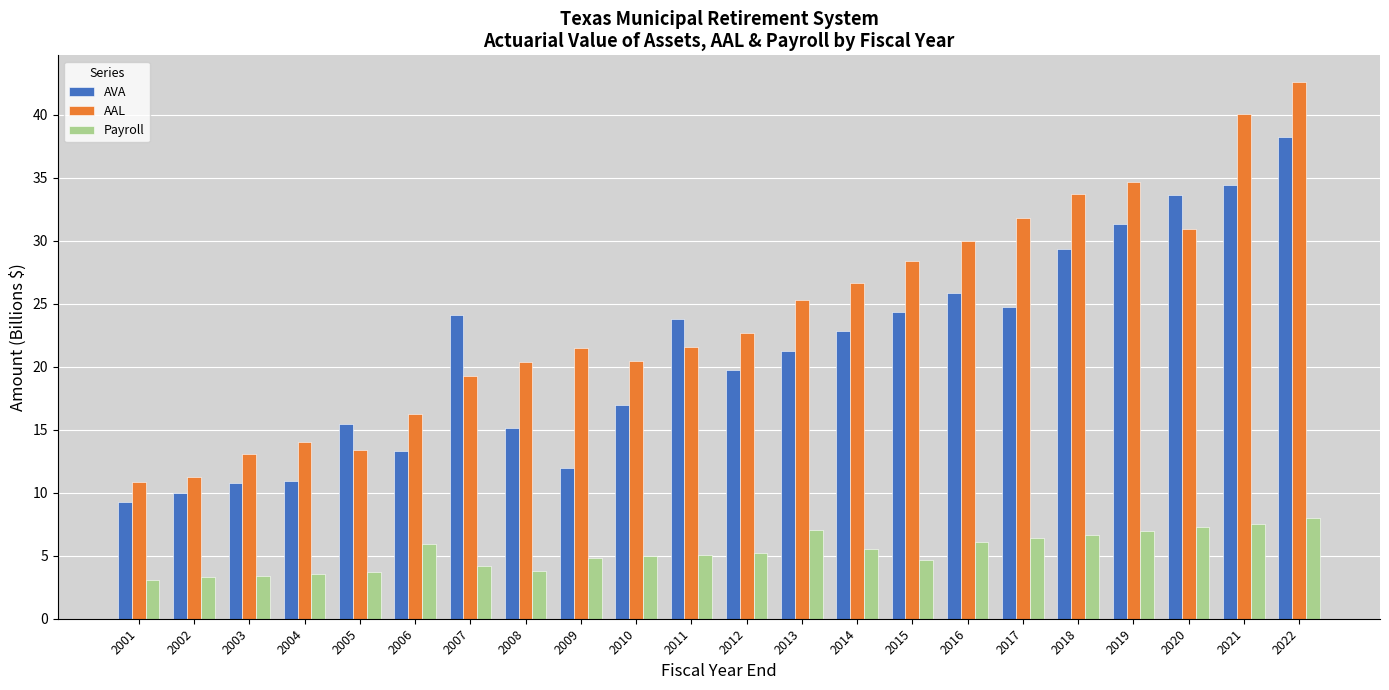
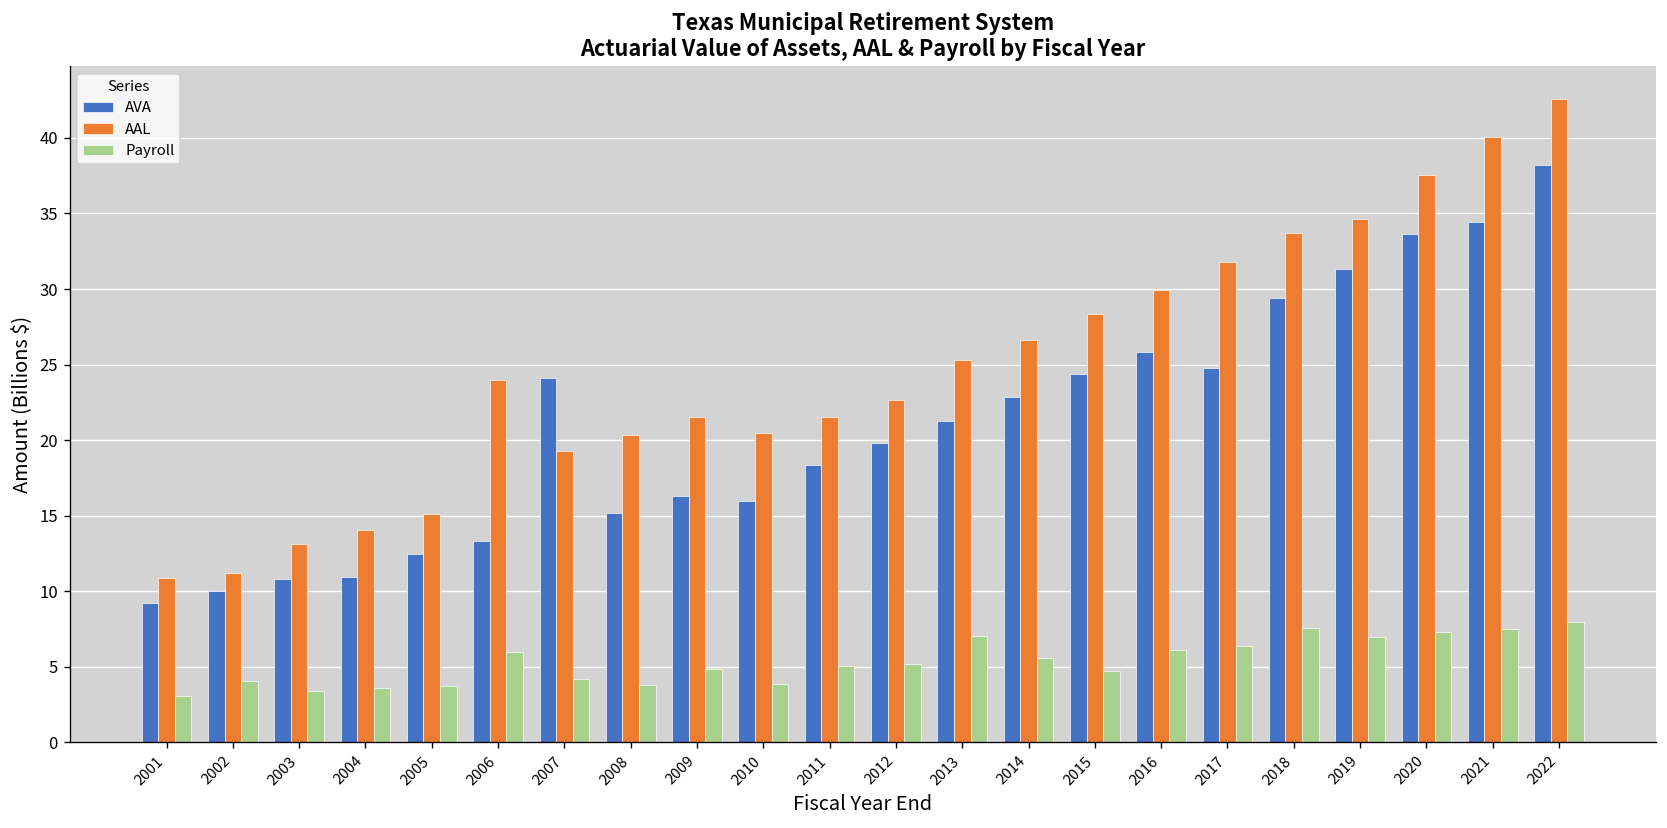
Payroll, 2002: 3.3 -> 4.1
AVA, 2005: 15.5 -> 12.5
AAL, 2005: 13.4 -> 15.1
AAL, 2006: 16.2 -> 24.0
AVA, 2009: 12.0 -> 16.3
AVA, 2010: 17.0 -> 16.0
Payroll, 2010: 5.0 -> 3.9
AVA, 2011: 23.8 -> 18.3
Payroll, 2018: 6.7 -> 7.6
AAL, 2020: 31.0 -> 37.5
